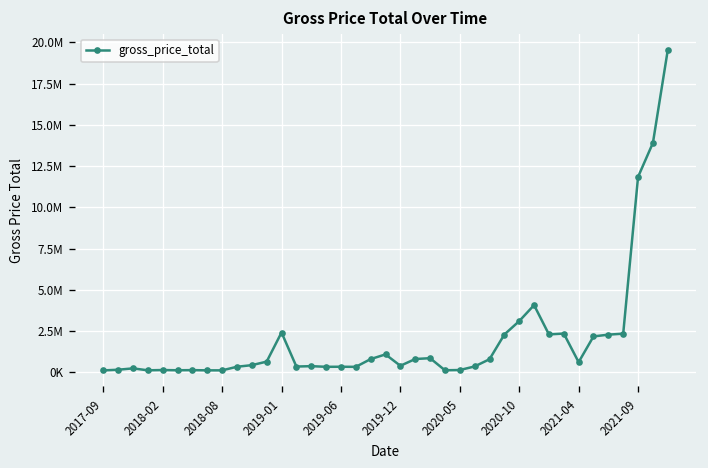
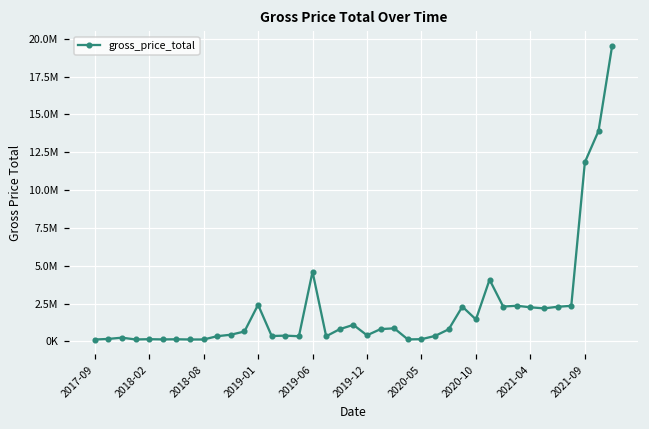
2019-06: 300000 -> 4600000
2020-10: 3100000 -> 1500000
2021-04: 600000 -> 2300000
